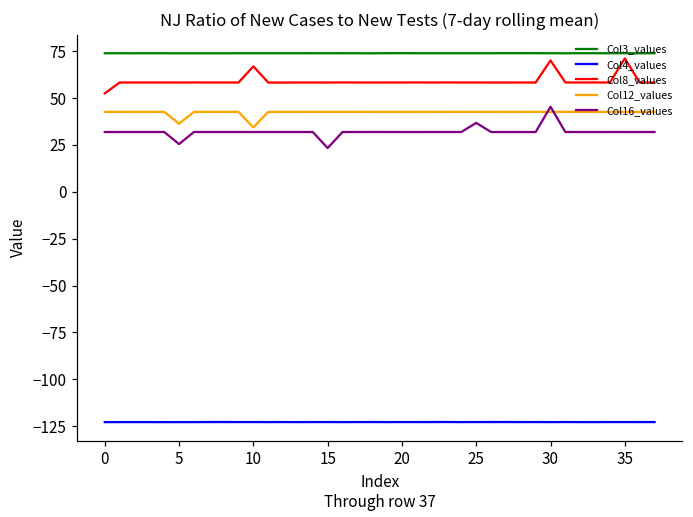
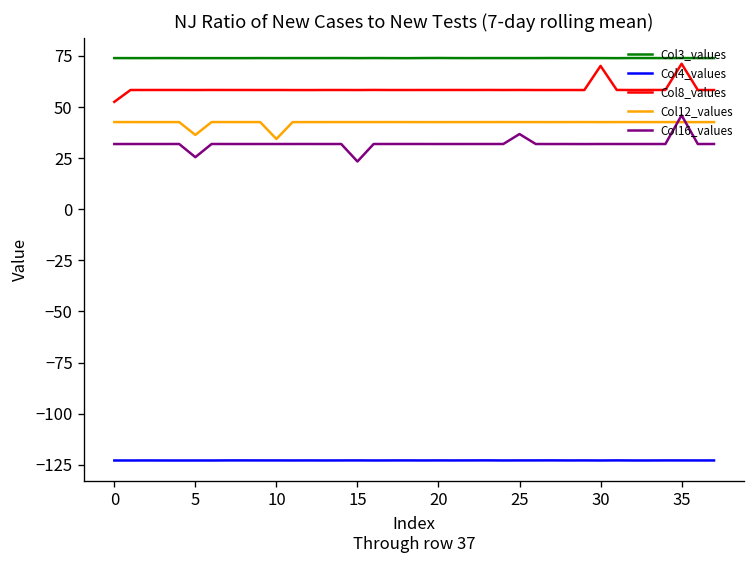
Col8_values, 10: 67 -> 58
Col16_values, 30: 45 -> 32
Col16_values, 35: 32 -> 46
